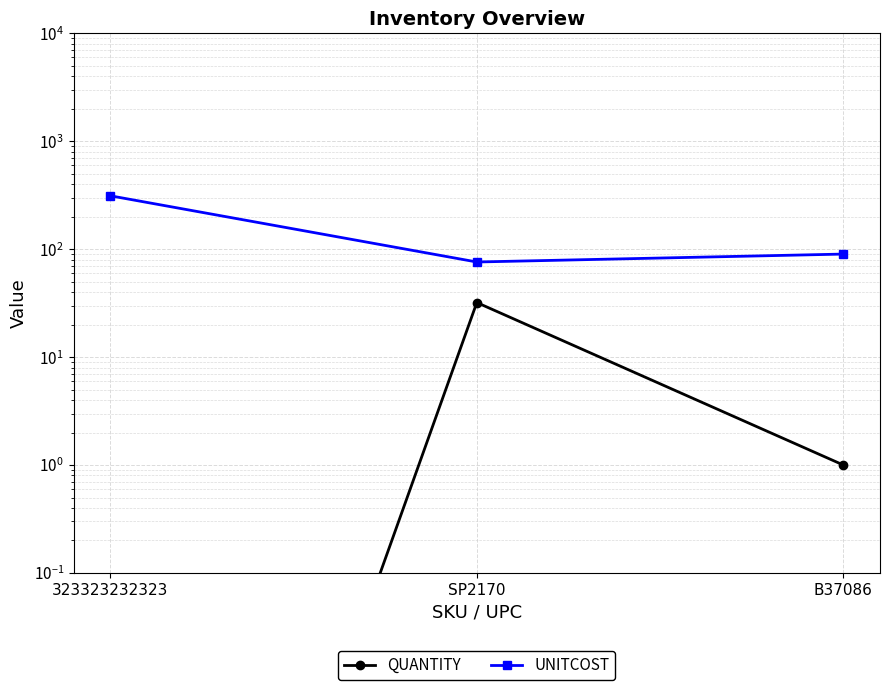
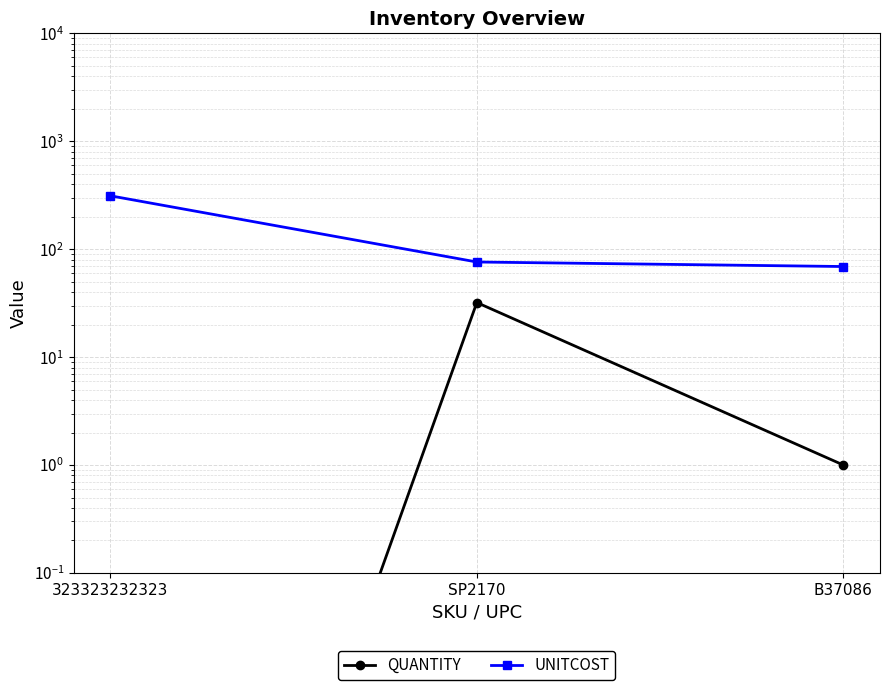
UNITCOST, B37086: 90 -> 70
